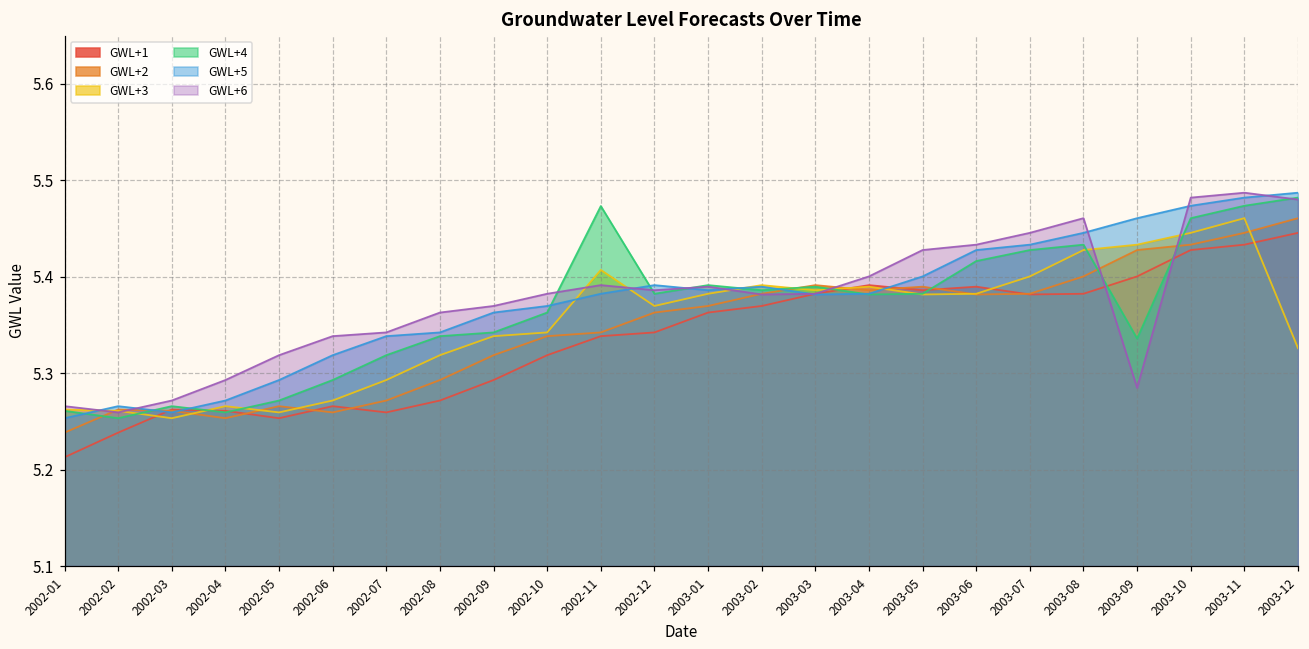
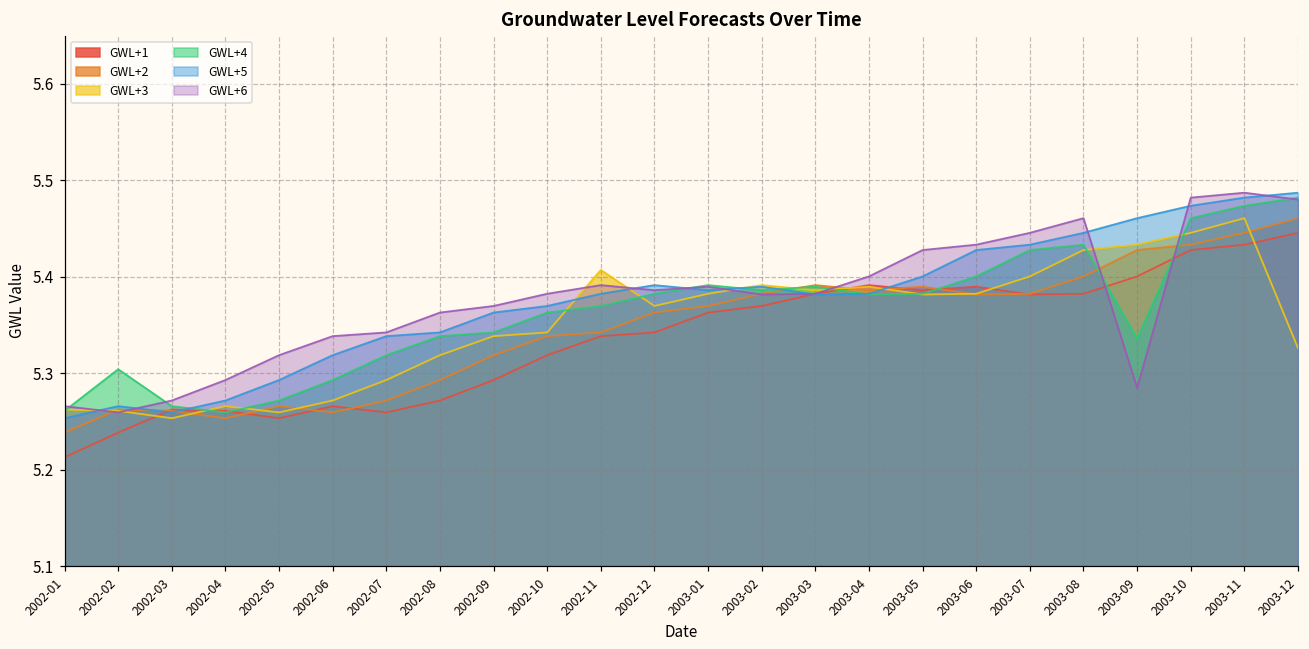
GWL+4, 2002-02: 5.25 -> 5.30
GWL+4, 2002-11: 5.47 -> 5.37
GWL+4, 2003-06: 5.42 -> 5.40
